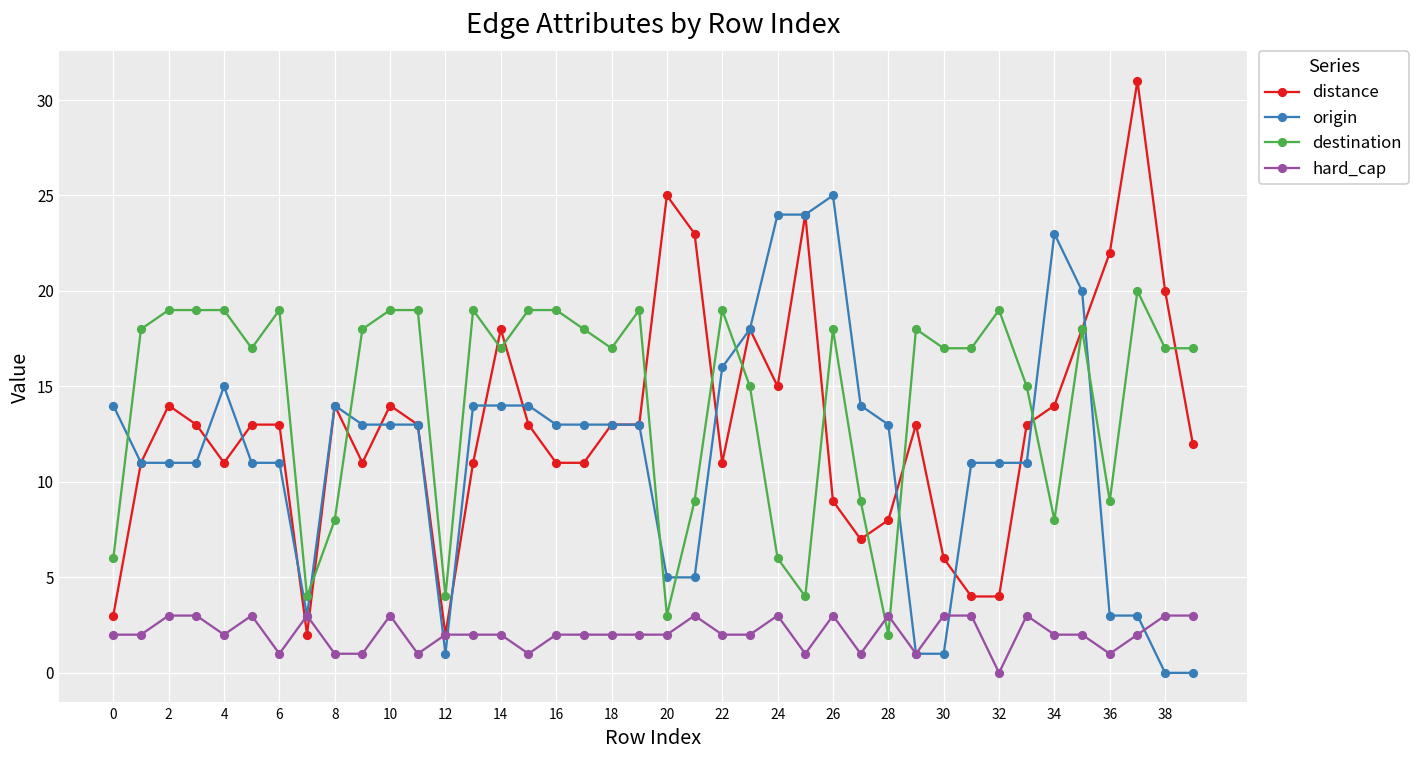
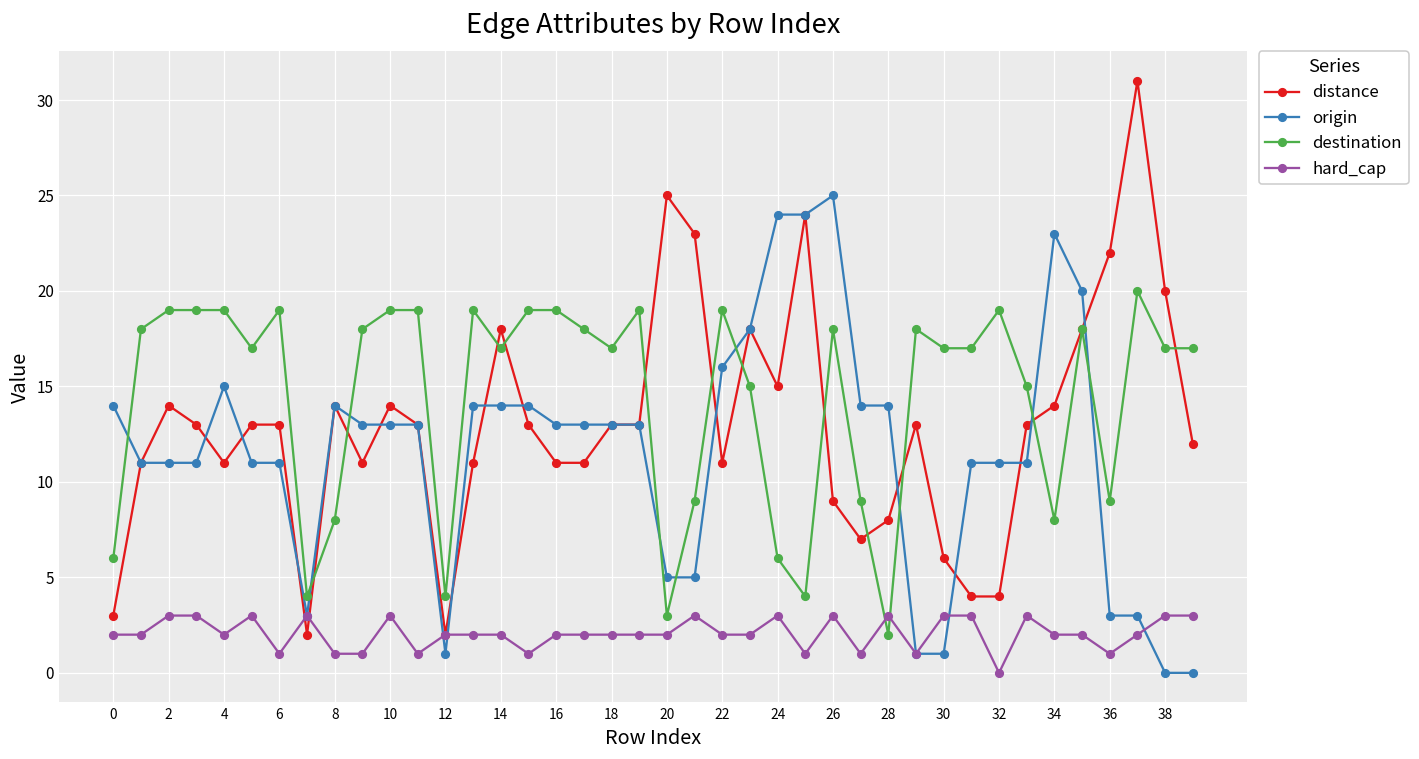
origin, 28: 13 -> 14
